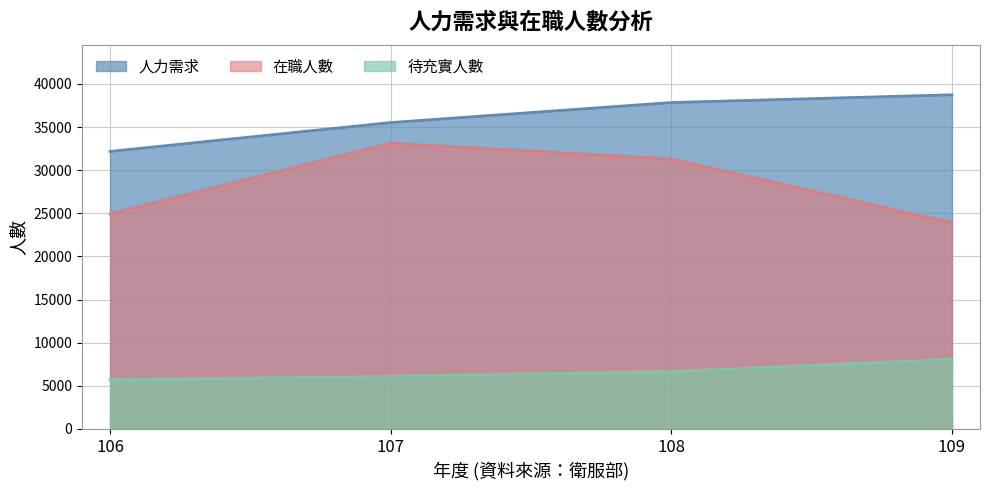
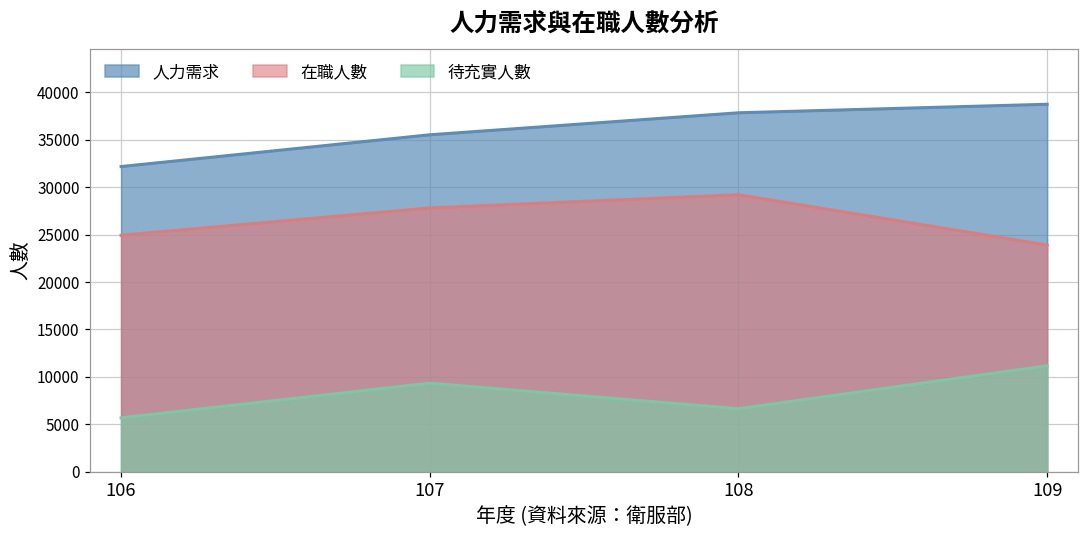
在職人數, 107: 33000 -> 28000
待充實人數, 107: 6000 -> 9000
在職人數, 108: 31000 -> 29000
待充實人數, 109: 8000 -> 11000
